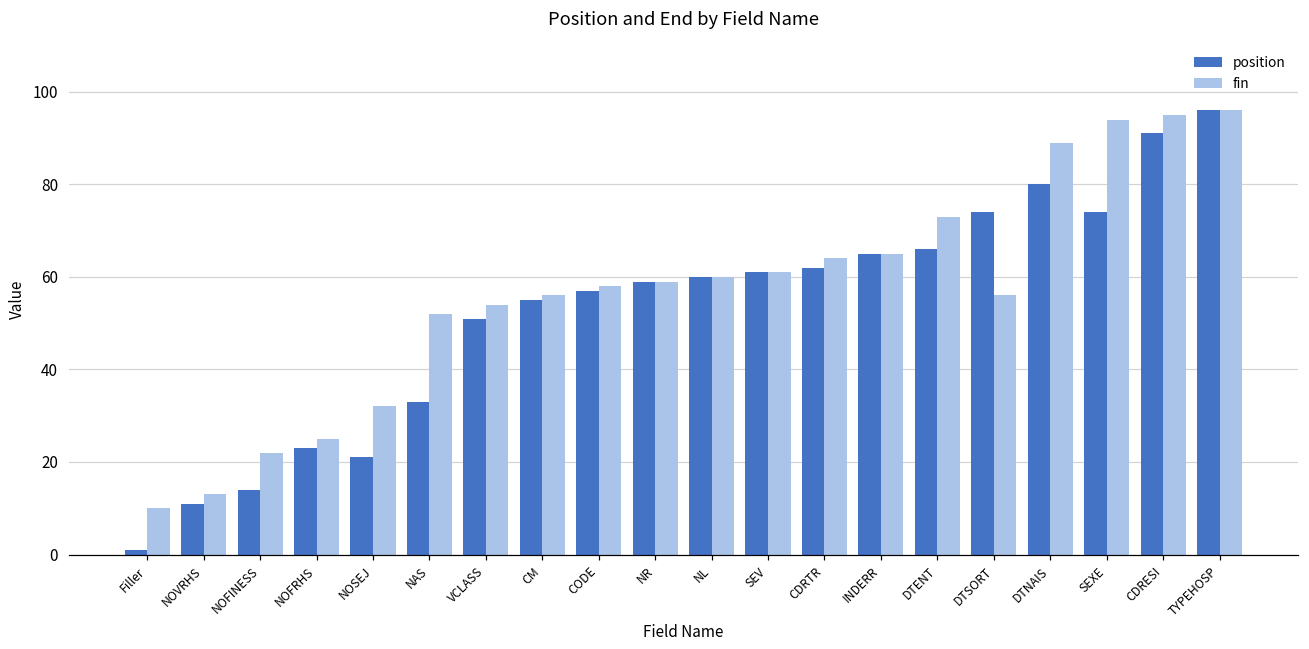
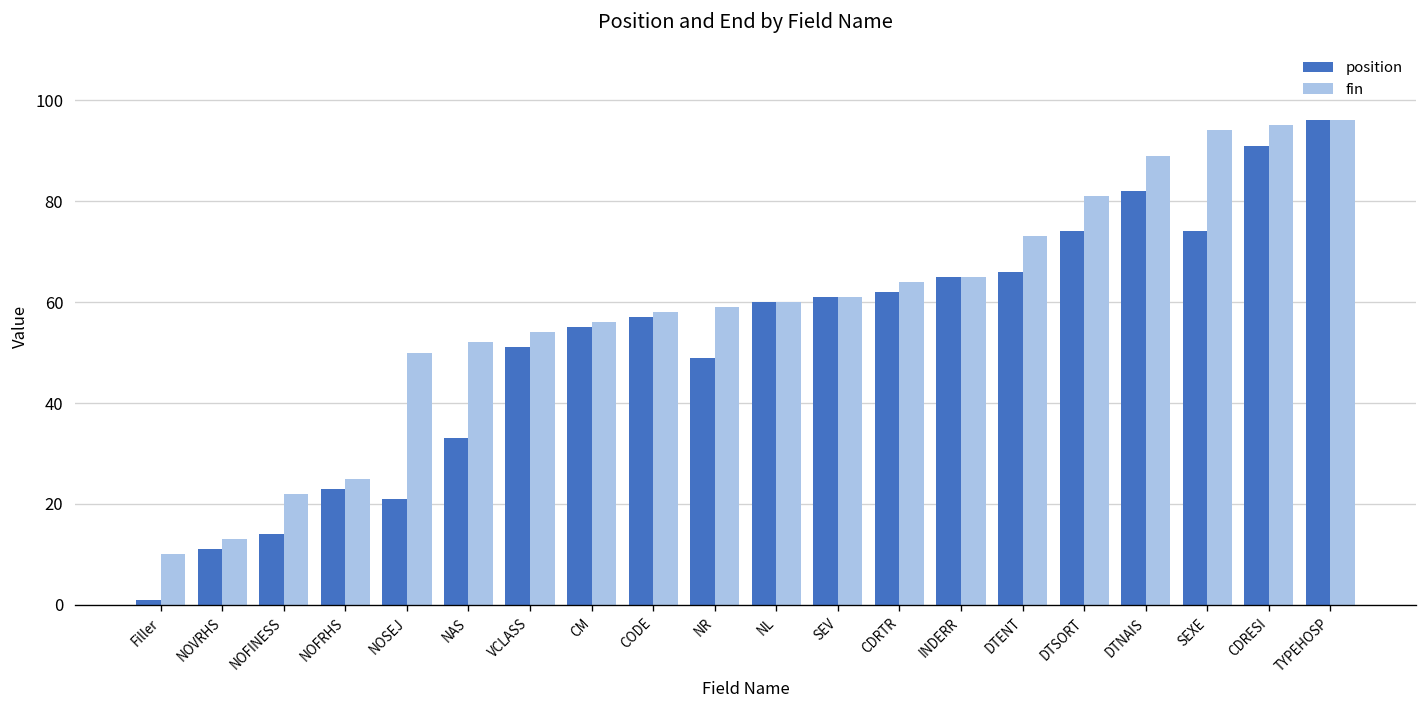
fin, NOSEJ: 32 -> 50
position, NR: 59 -> 49
fin, DTSORT: 56 -> 81
position, DTNAIS: 80 -> 82
